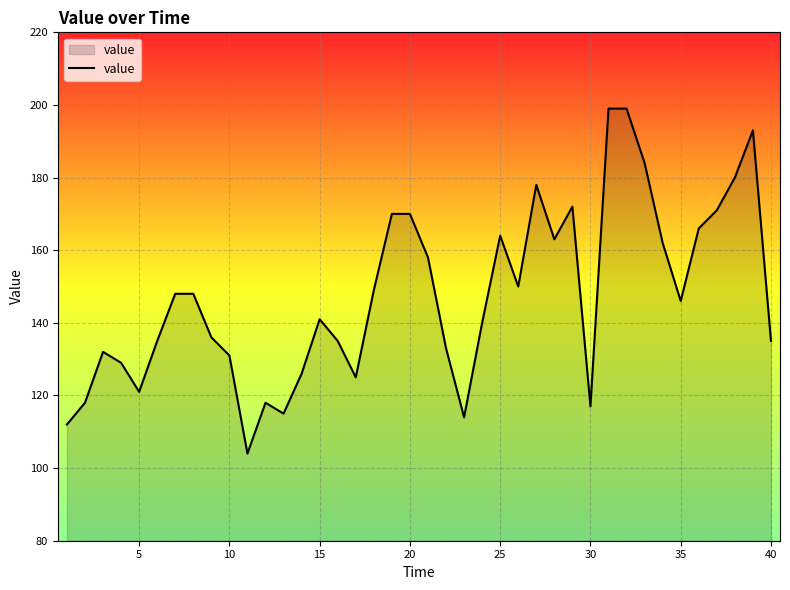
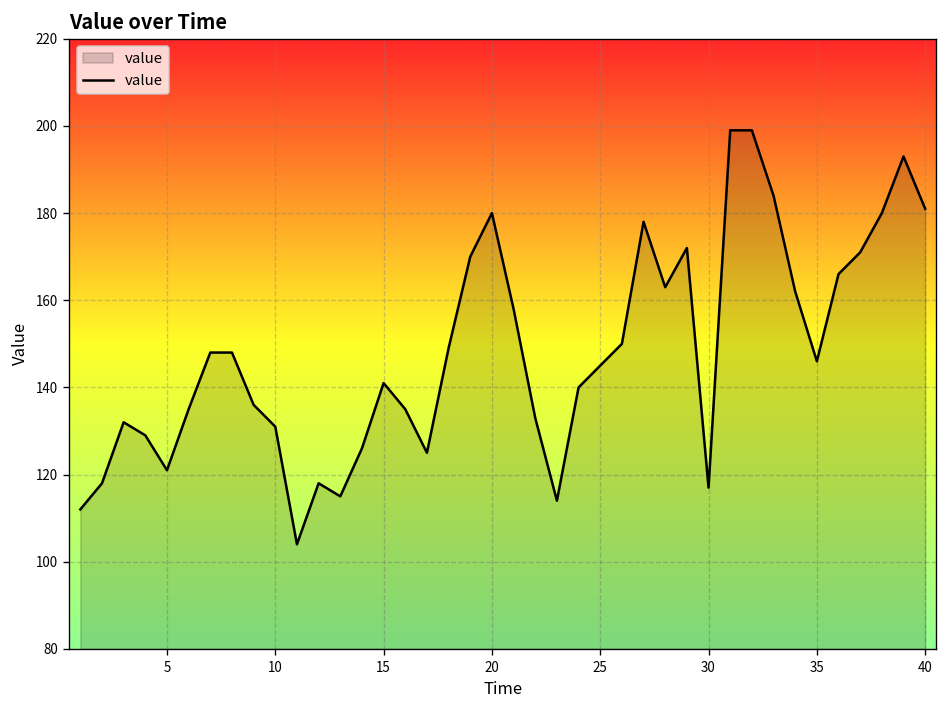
20: 170 -> 180
25: 164 -> 145
40: 135 -> 181
